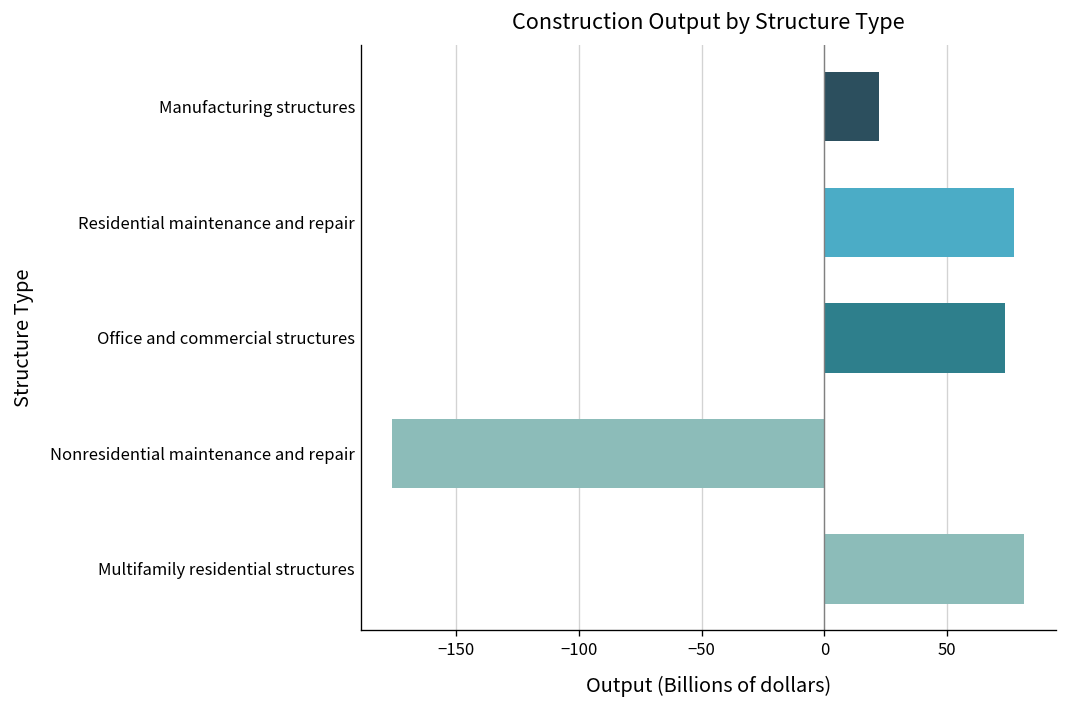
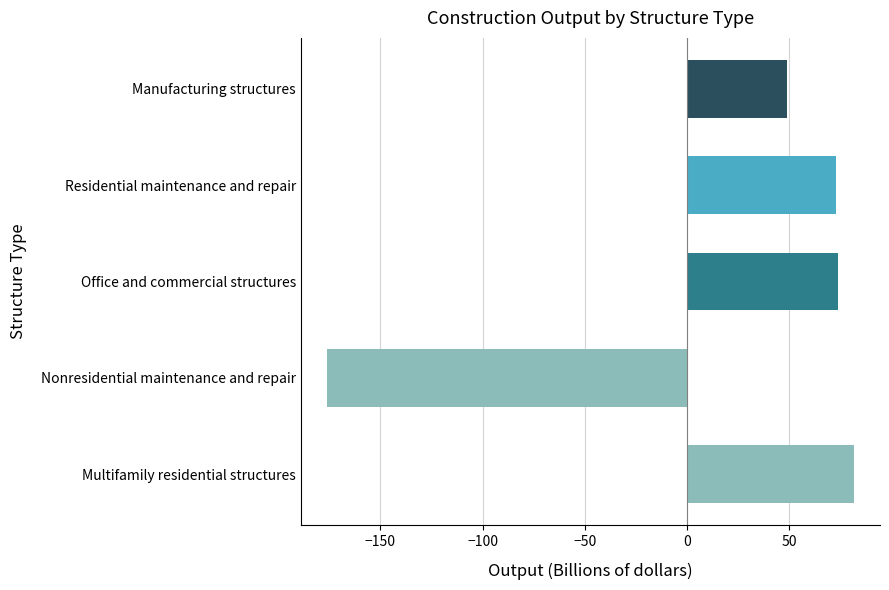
Manufacturing structures: 22 -> 49
Residential maintenance and repair: 77 -> 73
